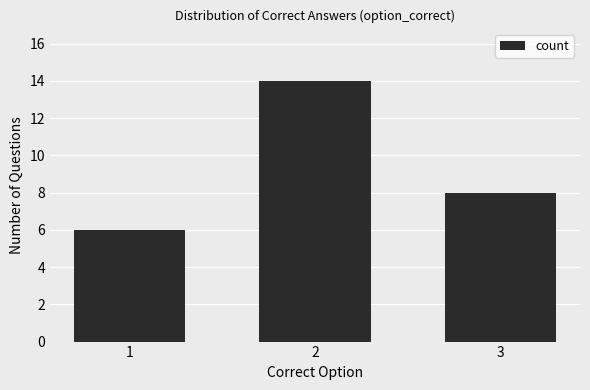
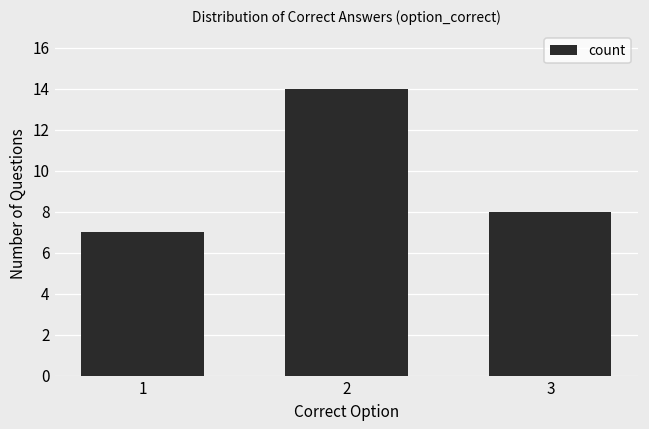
1: 6 -> 7
